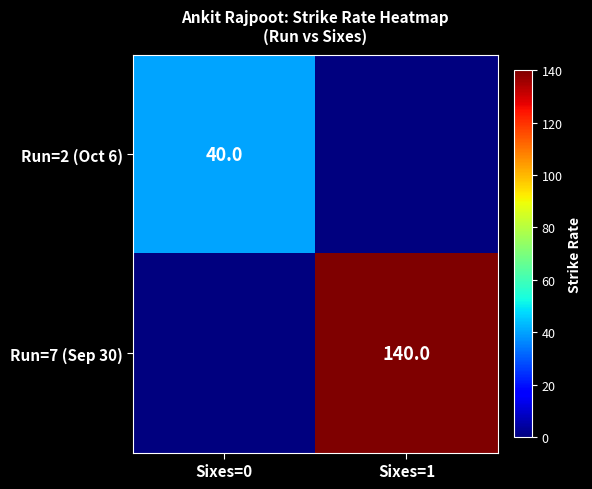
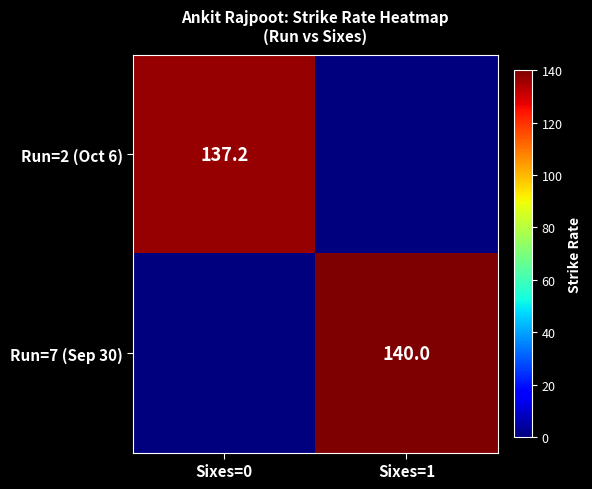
Run=2 (Oct 6), Sixes=0: 40.0 -> 137.2
